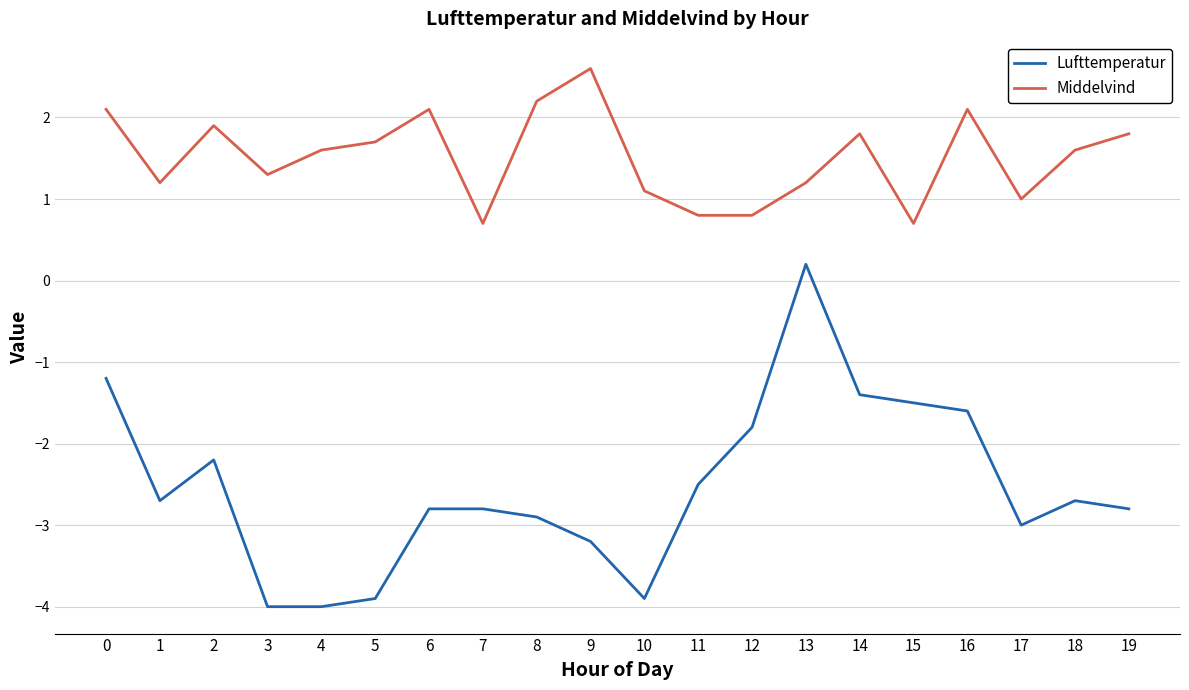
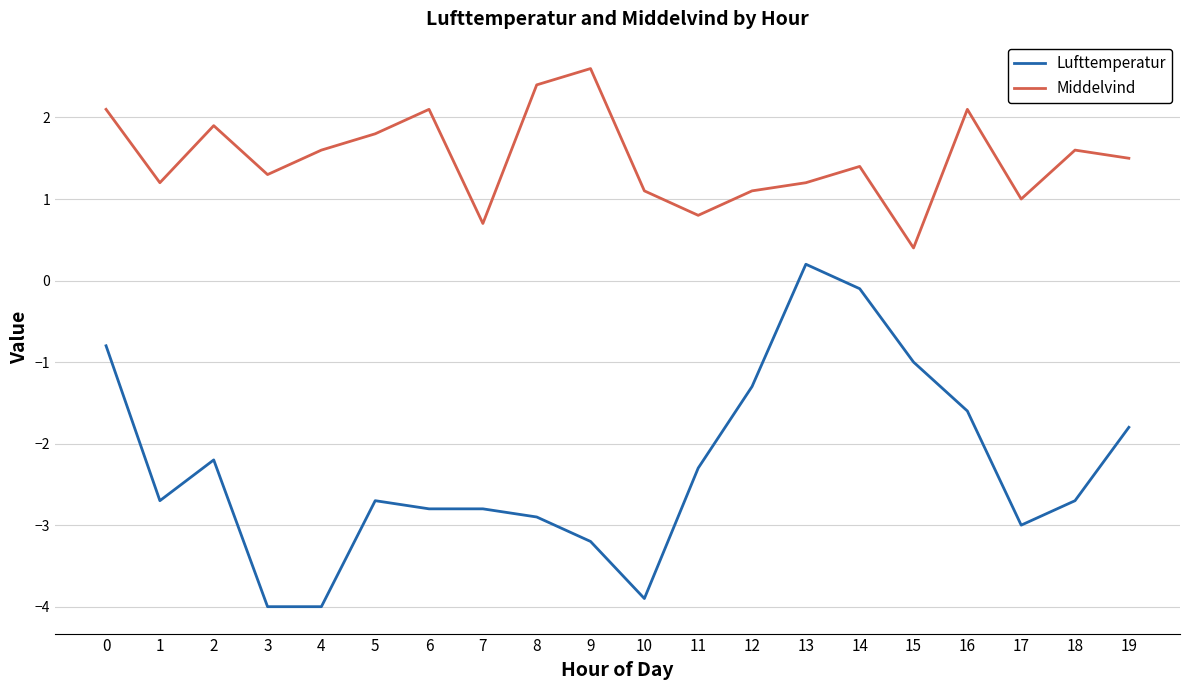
Lufttemperatur, 0: -1.2 -> -0.8
Lufttemperatur, 5: -3.9 -> -2.7
Middelvind, 5: 1.7 -> 1.8
Middelvind, 8: 2.2 -> 2.4
Lufttemperatur, 11: -2.5 -> -2.3
Lufttemperatur, 12: -1.8 -> -1.3
Middelvind, 12: 0.8 -> 1.1
Lufttemperatur, 14: -1.4 -> -0.1
Middelvind, 14: 1.8 -> 1.4
Lufttemperatur, 15: -1.5 -> -1.0
Middelvind, 15: 0.7 -> 0.4
Lufttemperatur, 19: -2.8 -> -1.8
Middelvind, 19: 1.8 -> 1.5
